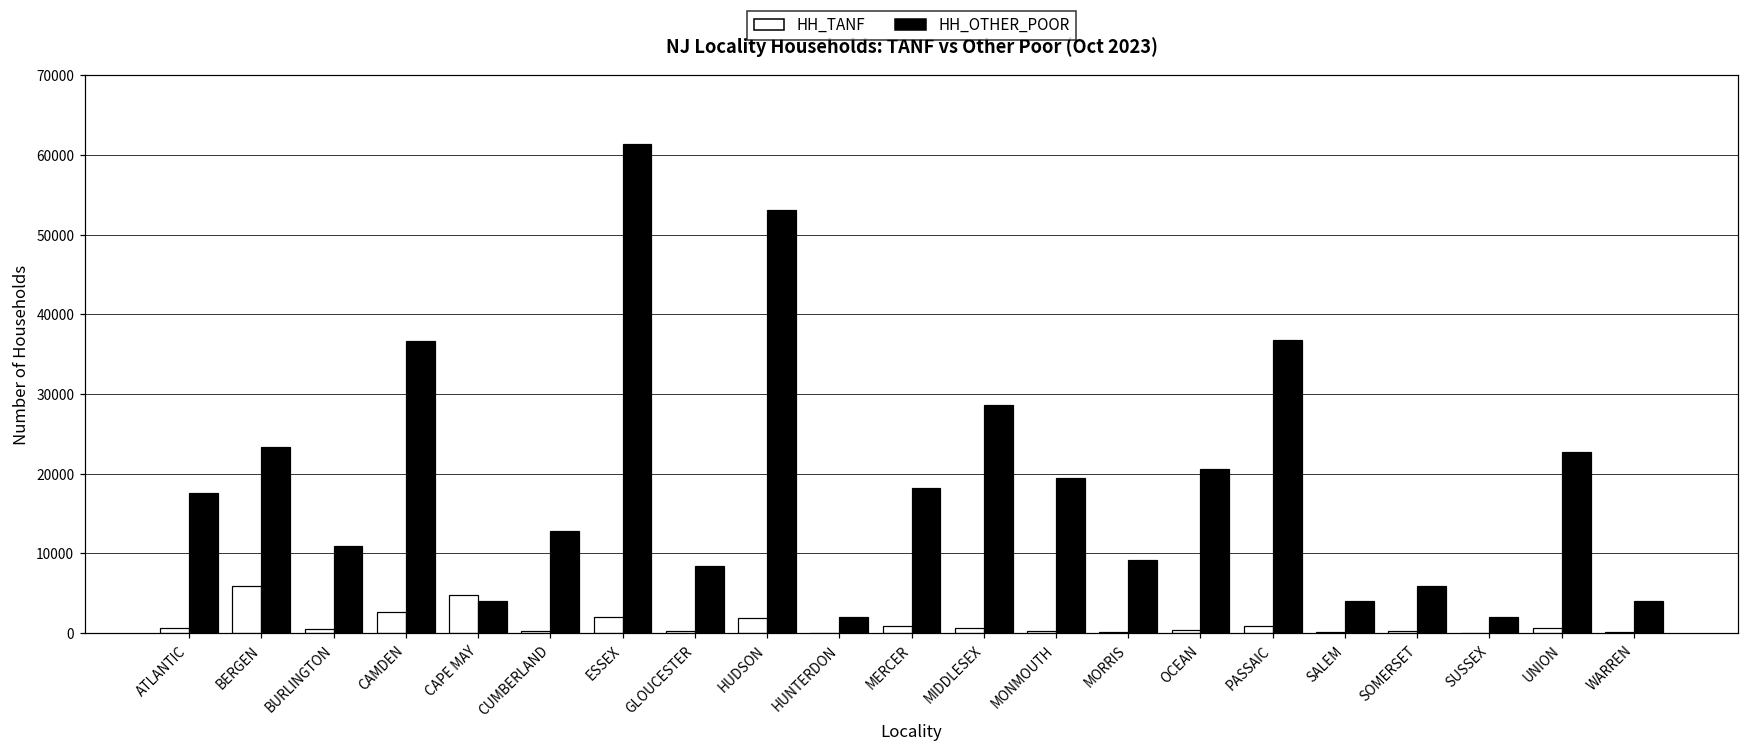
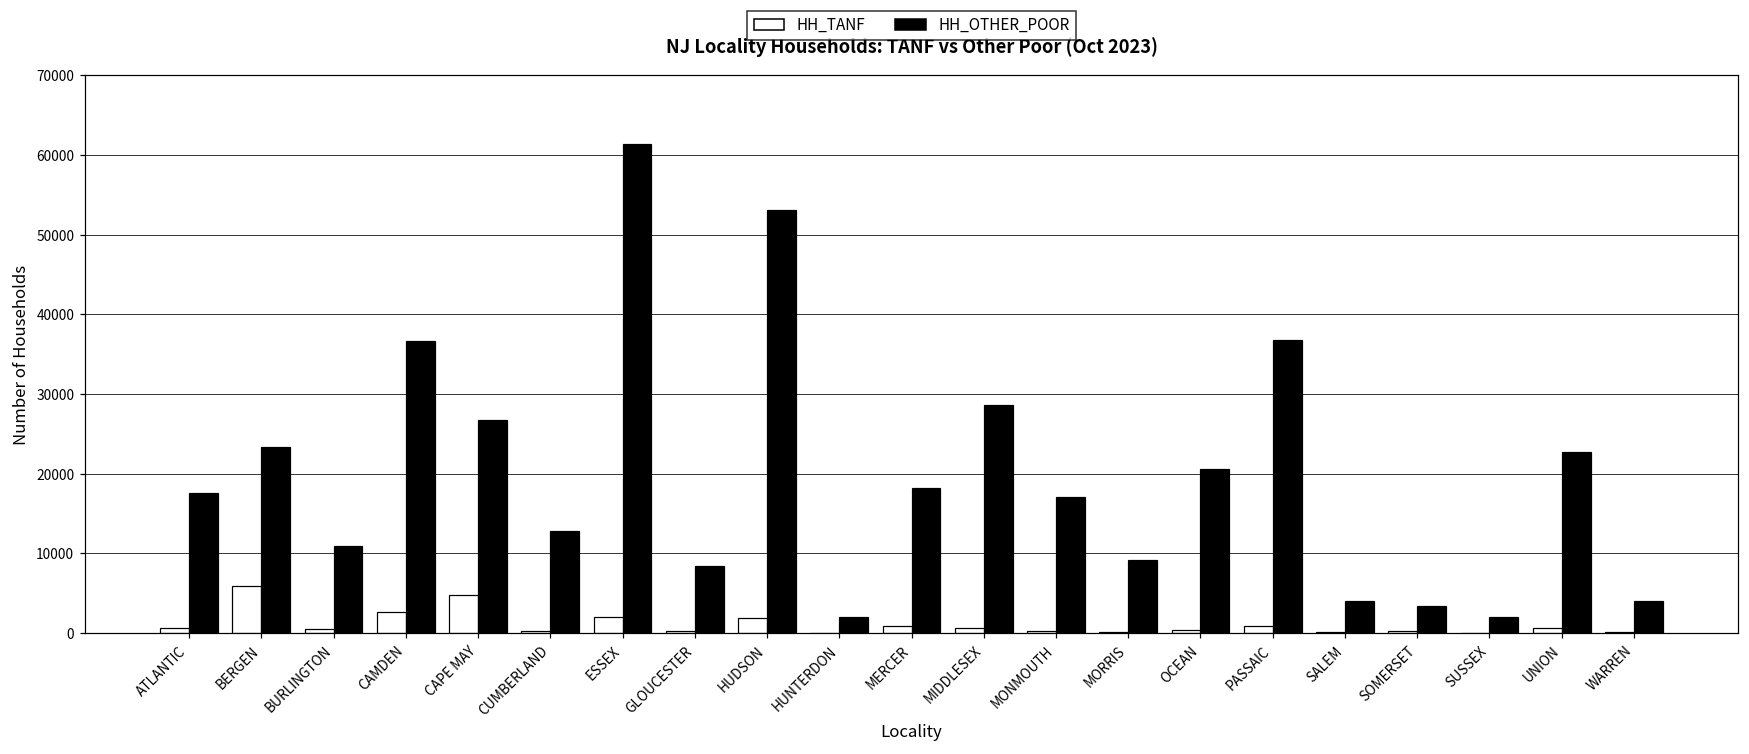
HH_OTHER_POOR, CAPE MAY: 4000 -> 27000
HH_OTHER_POOR, MONMOUTH: 20000 -> 17000
HH_OTHER_POOR, SOMERSET: 6000 -> 3000
